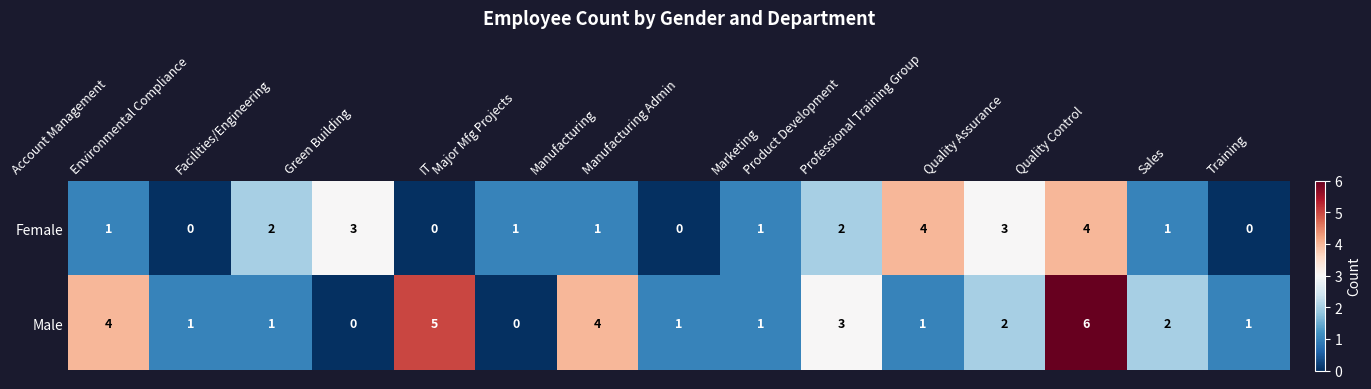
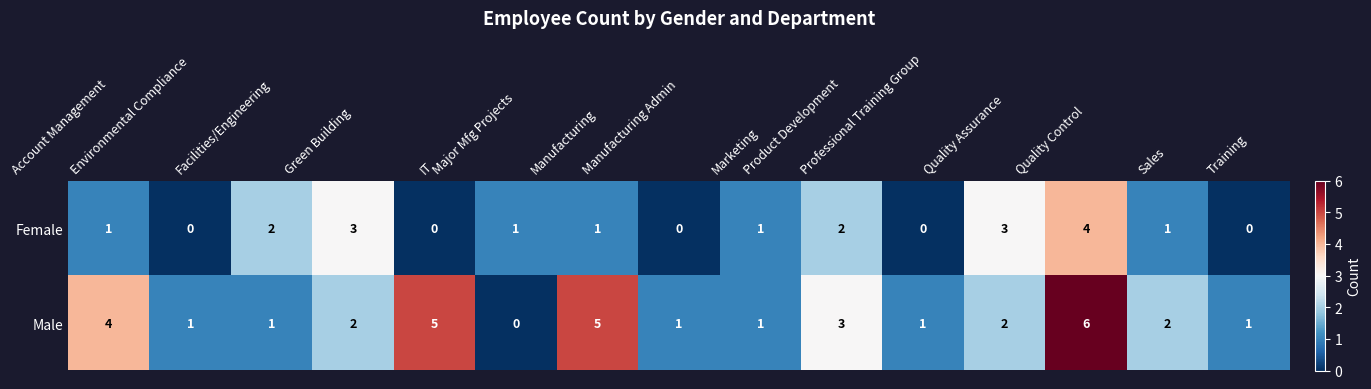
Female, Professional Training Group: 4 -> 0
Male, Green Building: 0 -> 2
Male, Manufacturing: 4 -> 5
